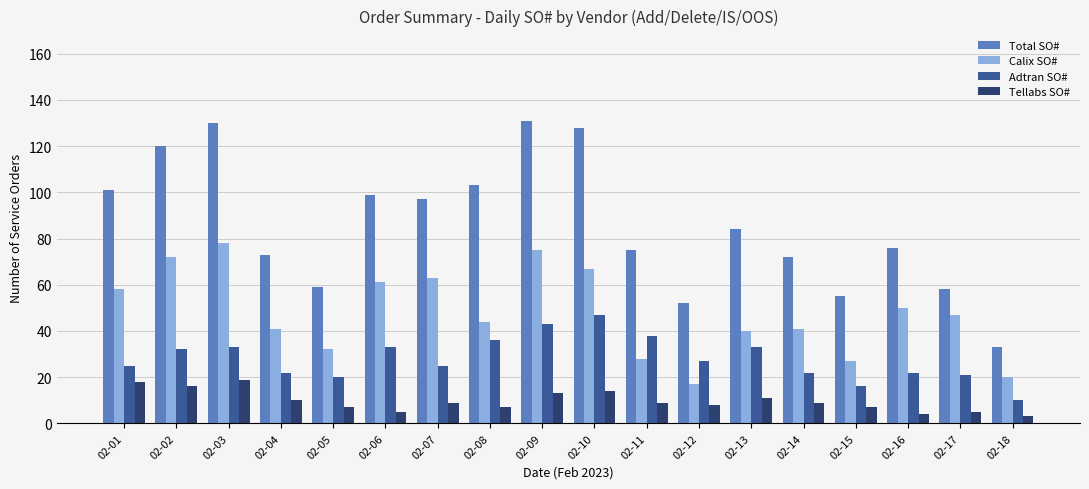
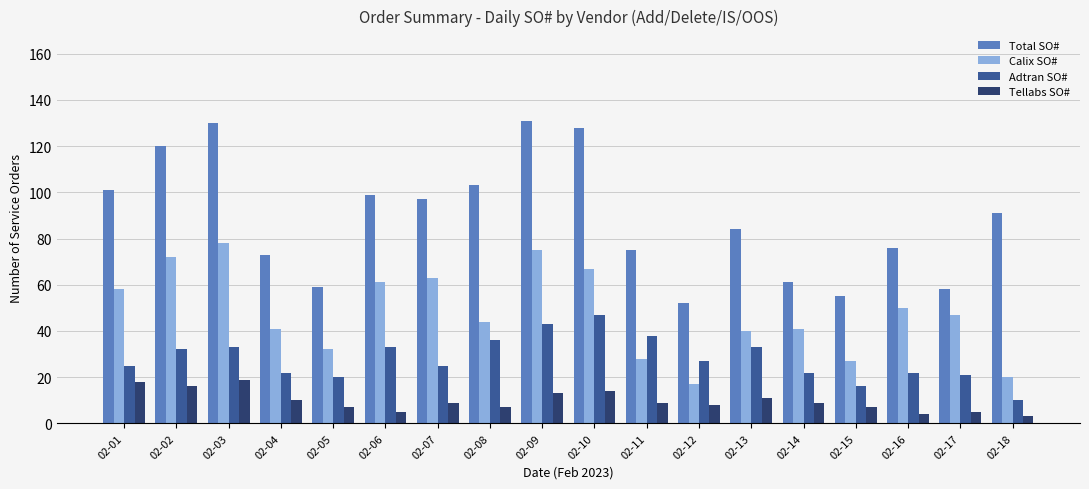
Total SO#, 02-14: 72 -> 61
Total SO#, 02-18: 33 -> 91
